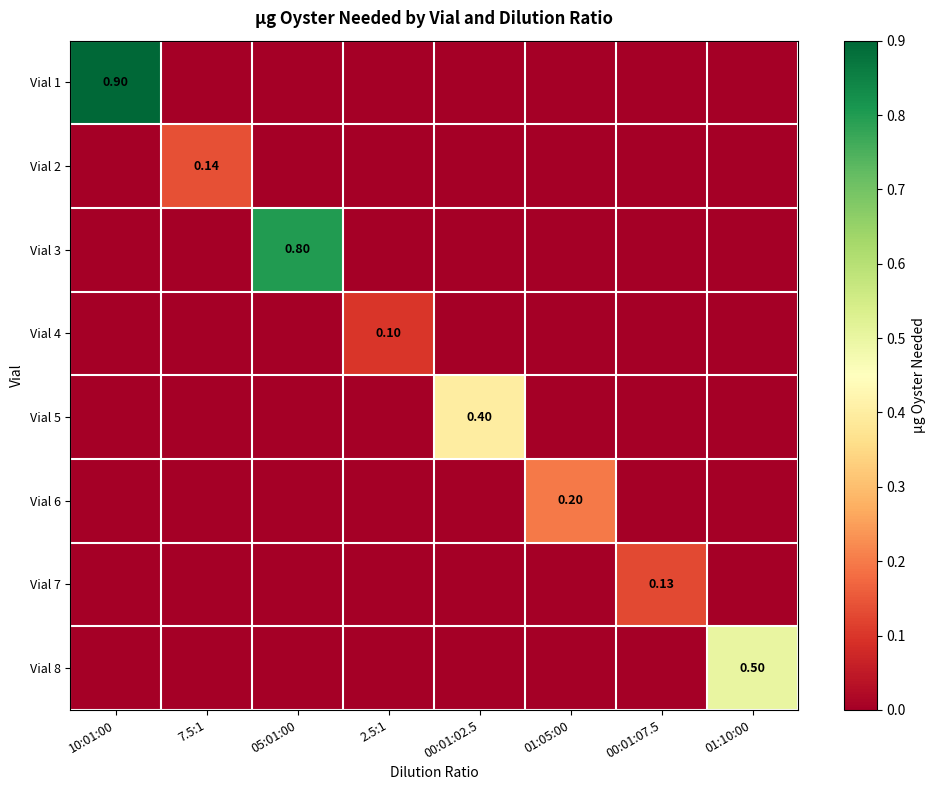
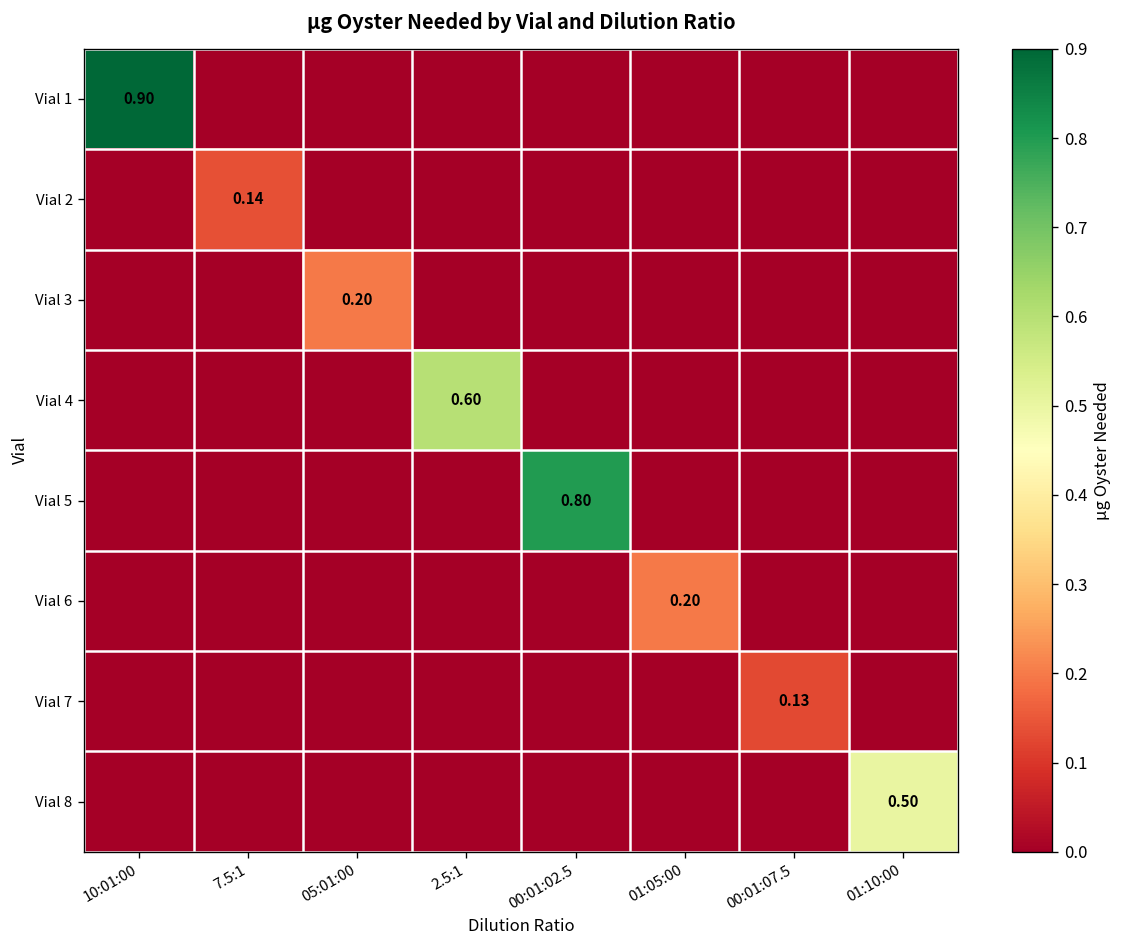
Vial 3, 05:01:00: 0.80 -> 0.20
Vial 4, 2.5:1: 0.10 -> 0.60
Vial 5, 00:01:02.5: 0.40 -> 0.80
